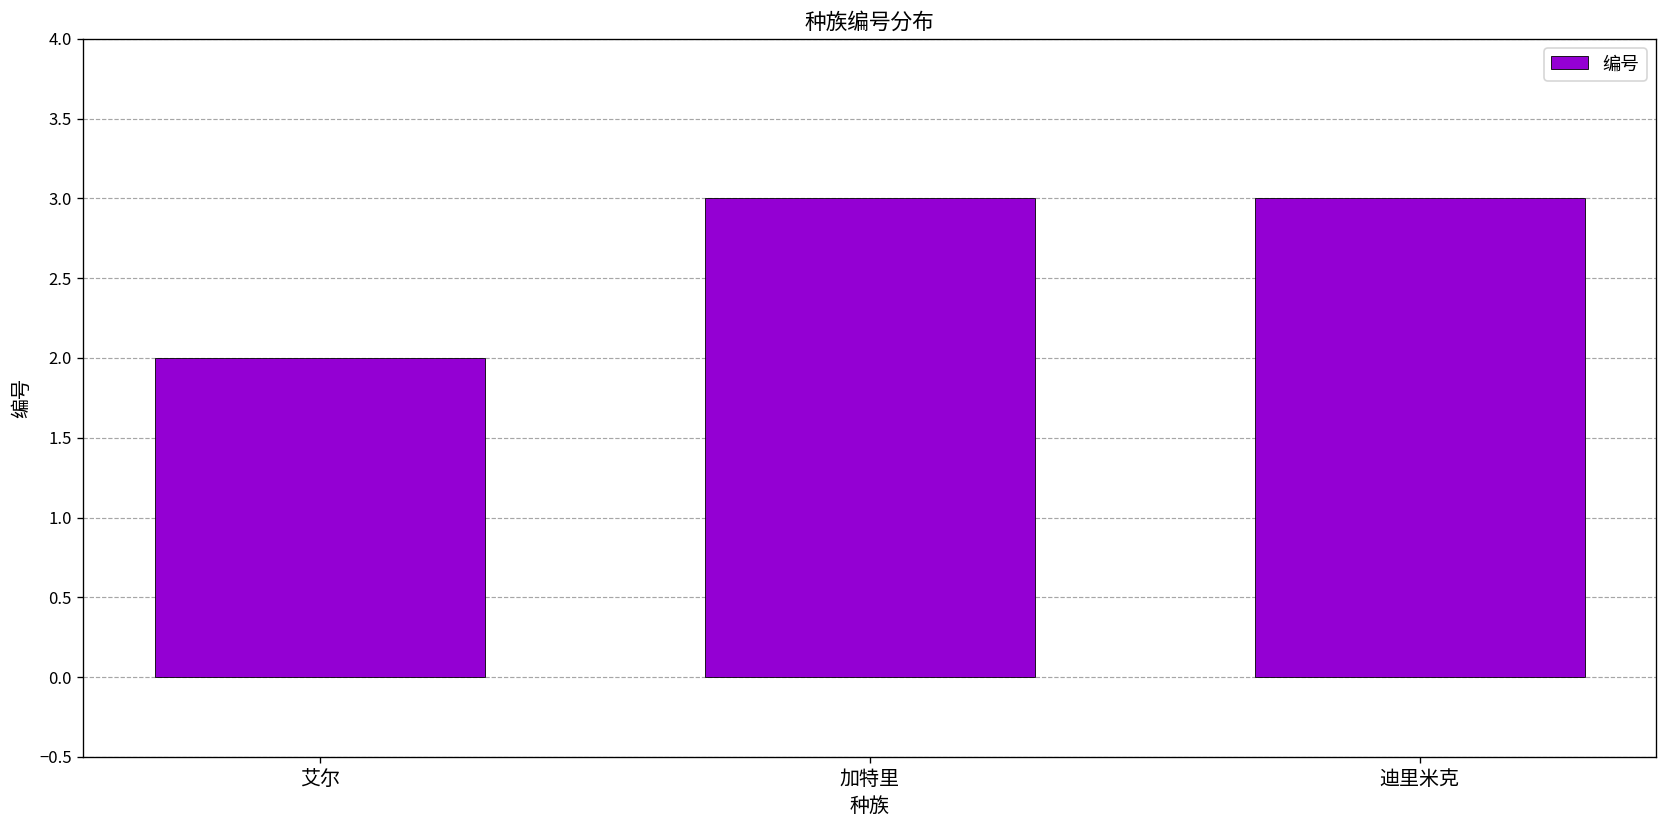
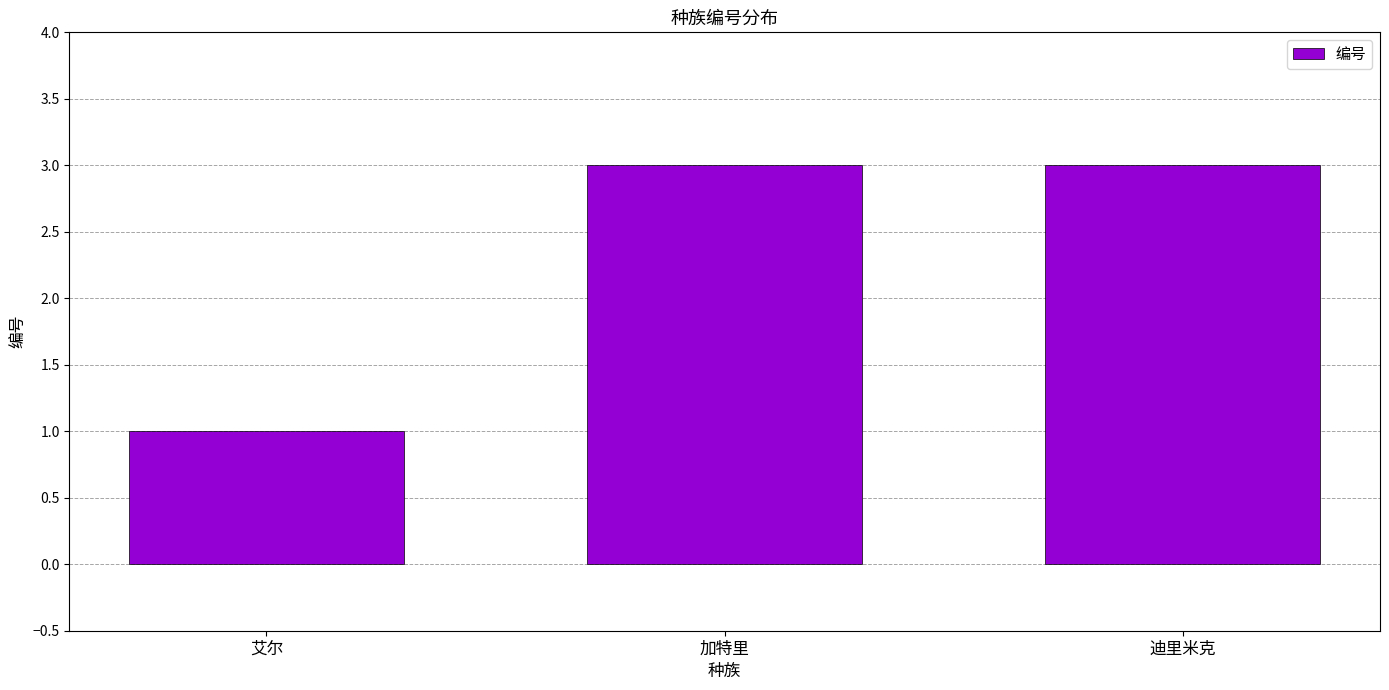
艾尔: 2 -> 1
